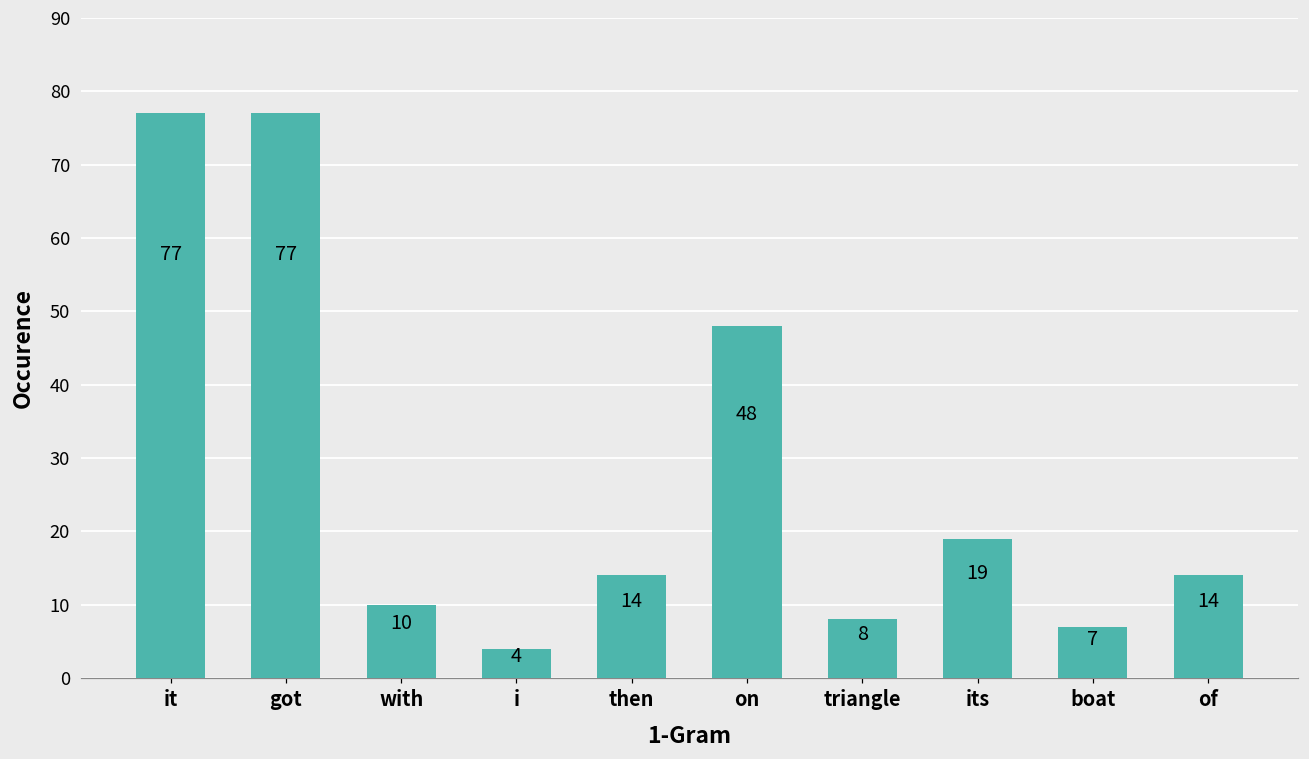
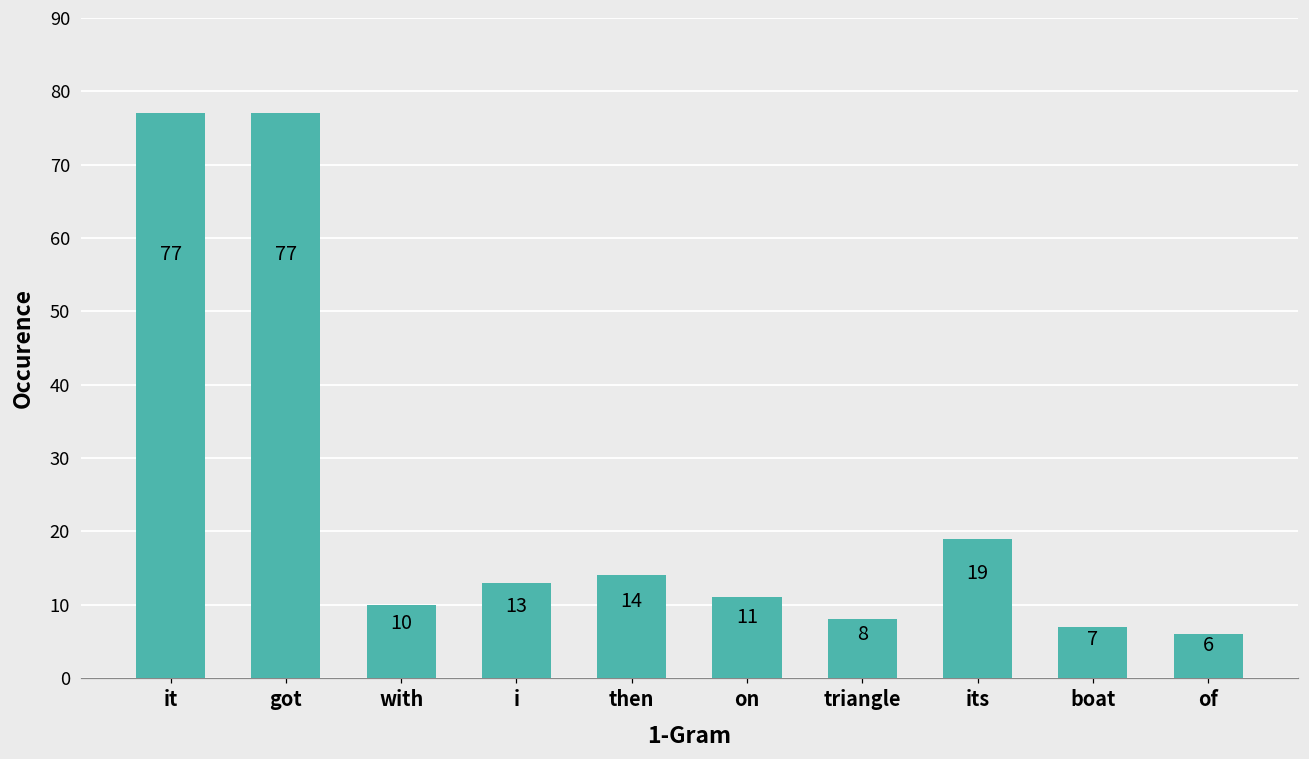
i: 4 -> 13
on: 48 -> 11
of: 14 -> 6
